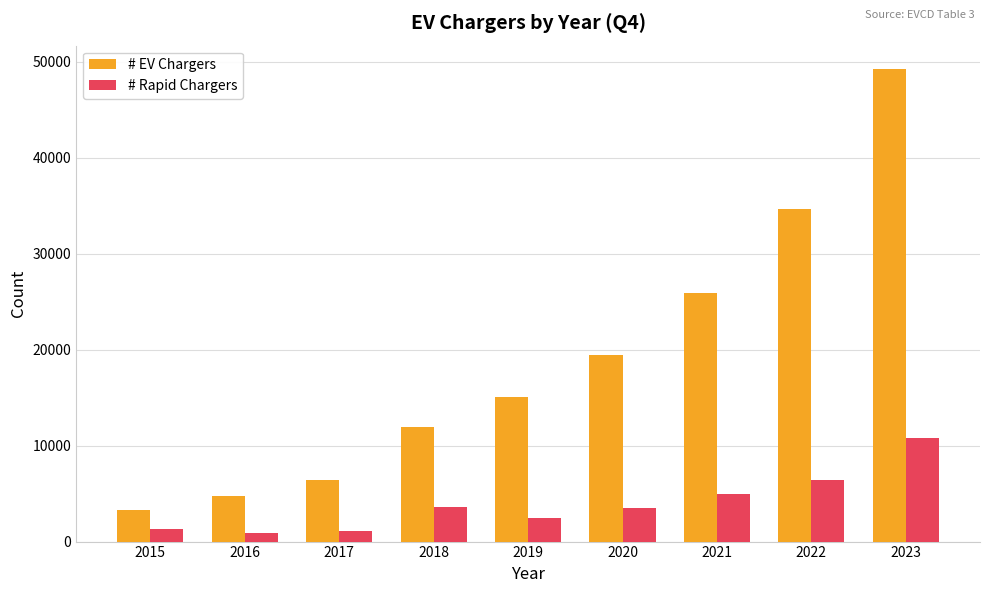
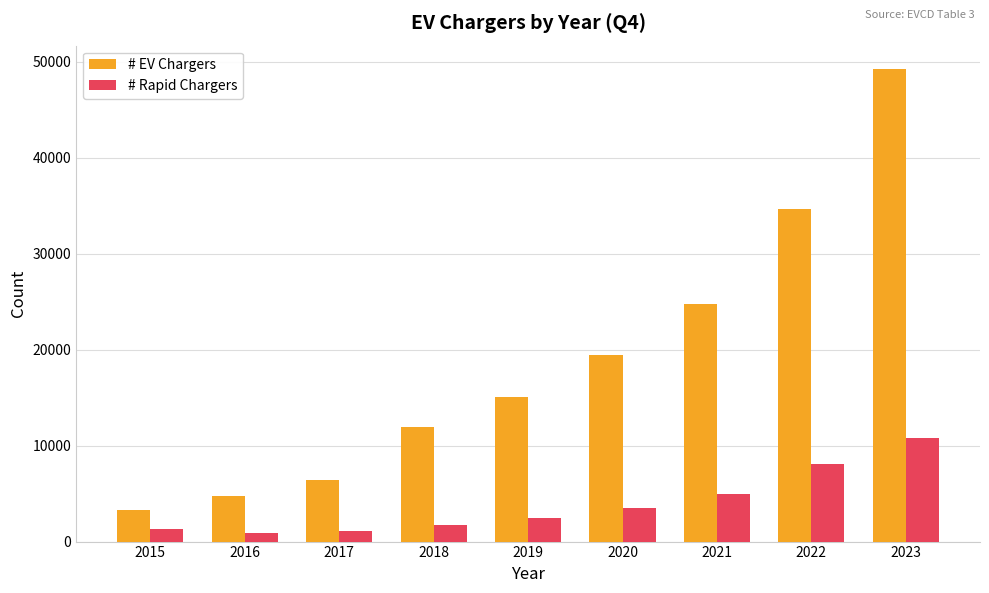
# Rapid Chargers, 2018: 4000 -> 2000
# EV Chargers, 2021: 26000 -> 25000
# Rapid Chargers, 2022: 6000 -> 8000
